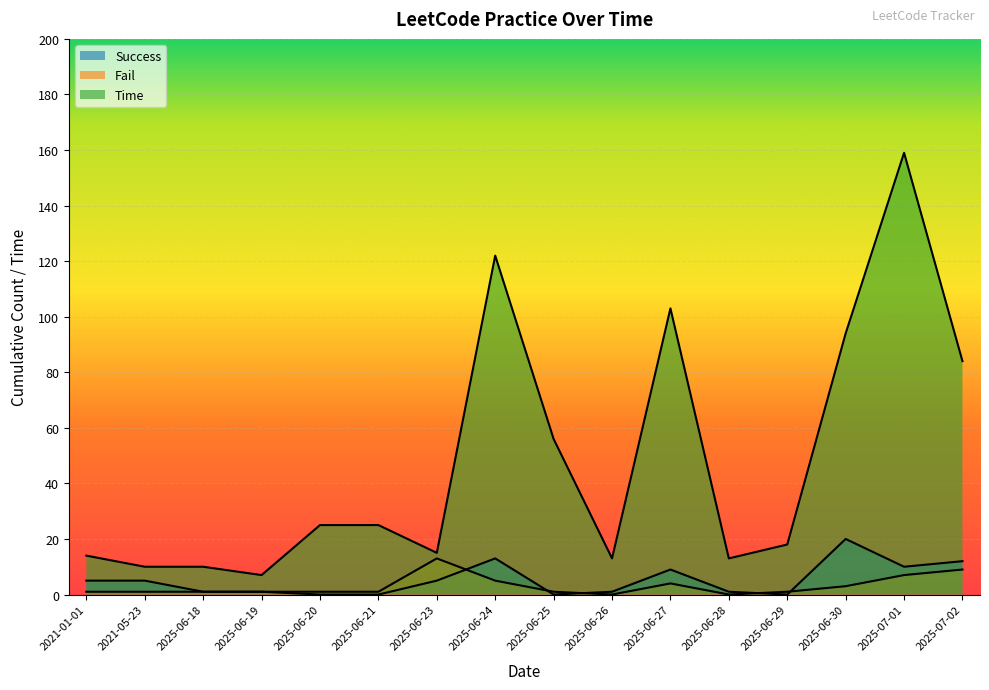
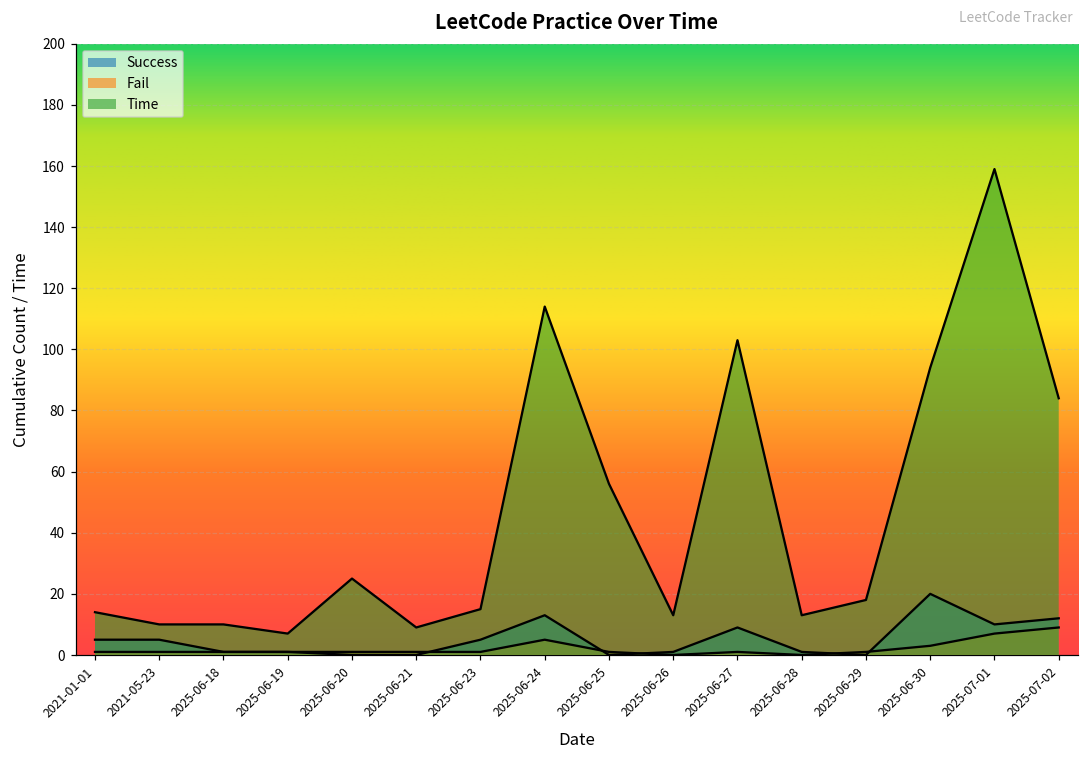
Time, 2025-06-21: 25 -> 9
Fail, 2025-06-23: 13 -> 1
Time, 2025-06-24: 122 -> 114
Fail, 2025-06-27: 4 -> 1
